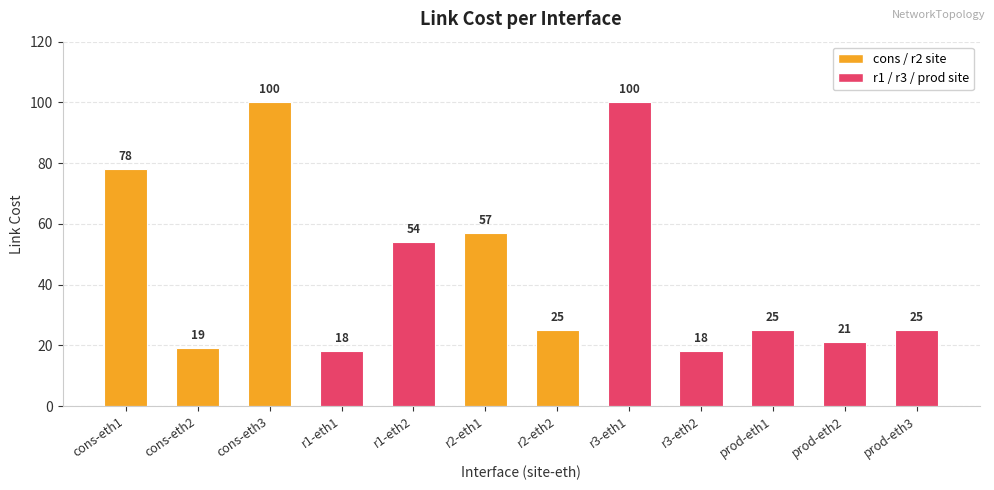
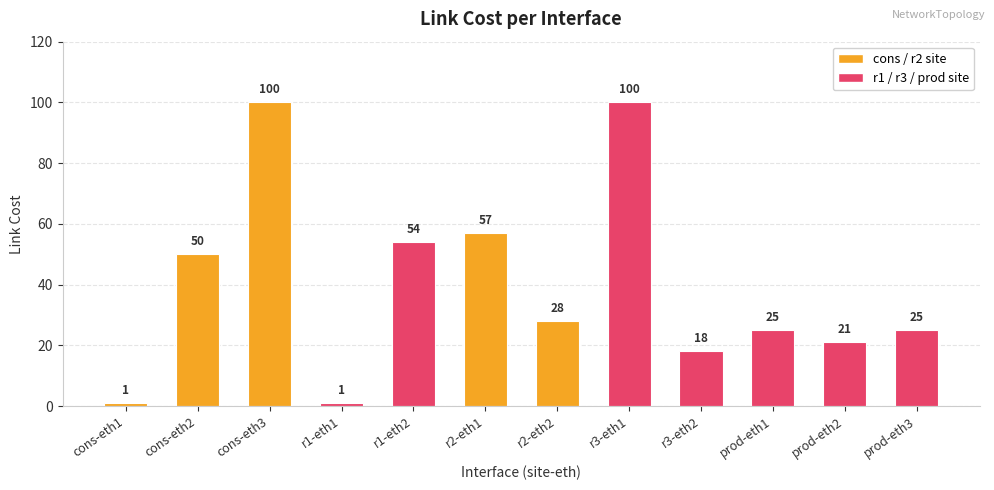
cons-eth1: 78 -> 1
cons-eth2: 19 -> 50
r1-eth1: 18 -> 1
r2-eth2: 25 -> 28
